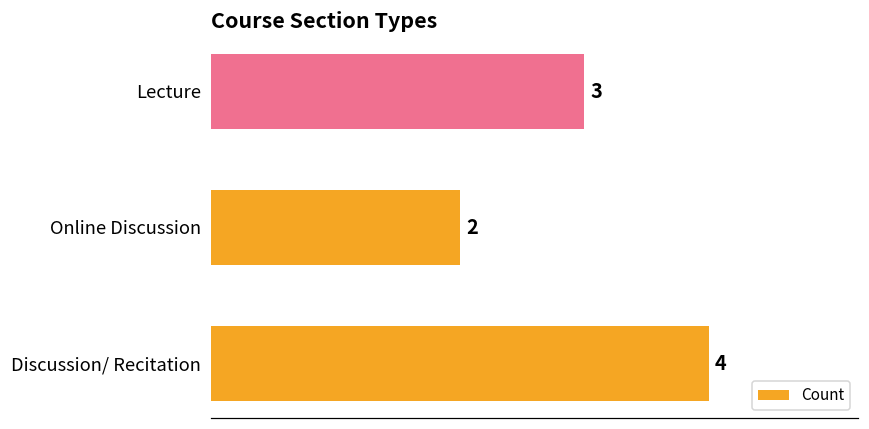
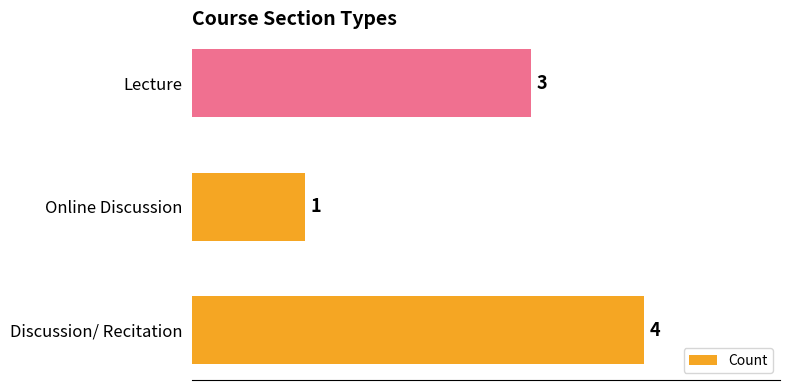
Online Discussion: 2 -> 1
